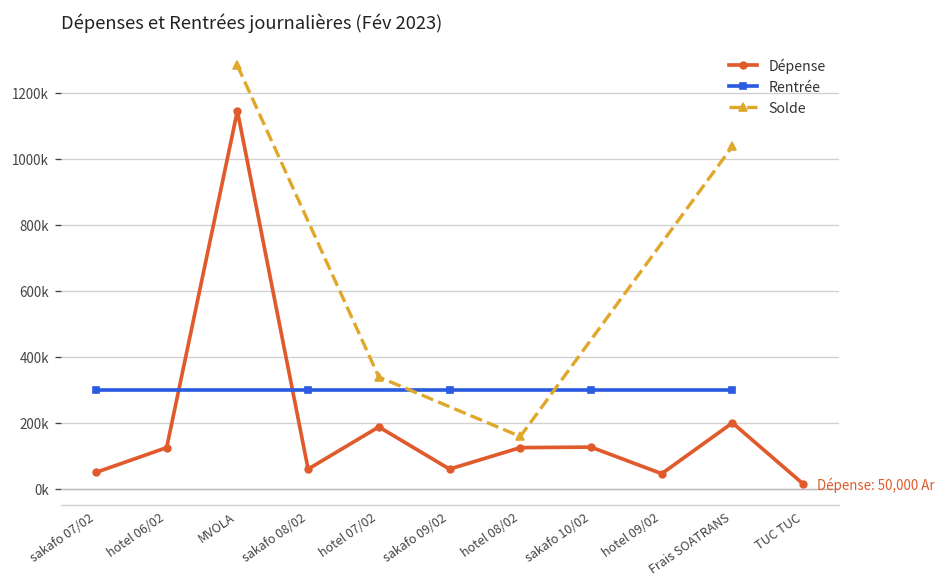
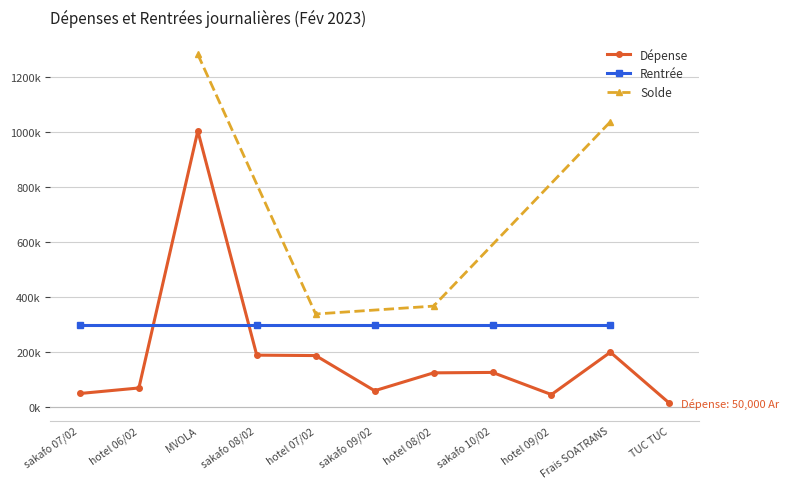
Dépense, hotel 06/02: 130000 -> 70000
Dépense, MVOLA: 1140000 -> 1000000
Dépense, sakafo 08/02: 60000 -> 190000
Solde, hotel 08/02: 160000 -> 370000
